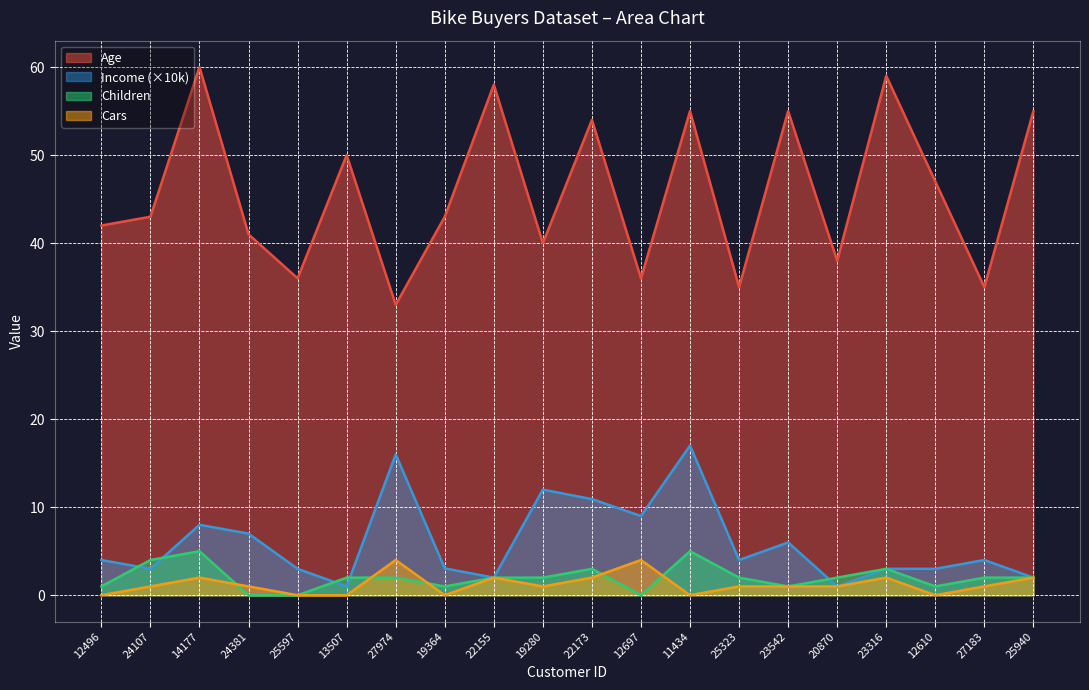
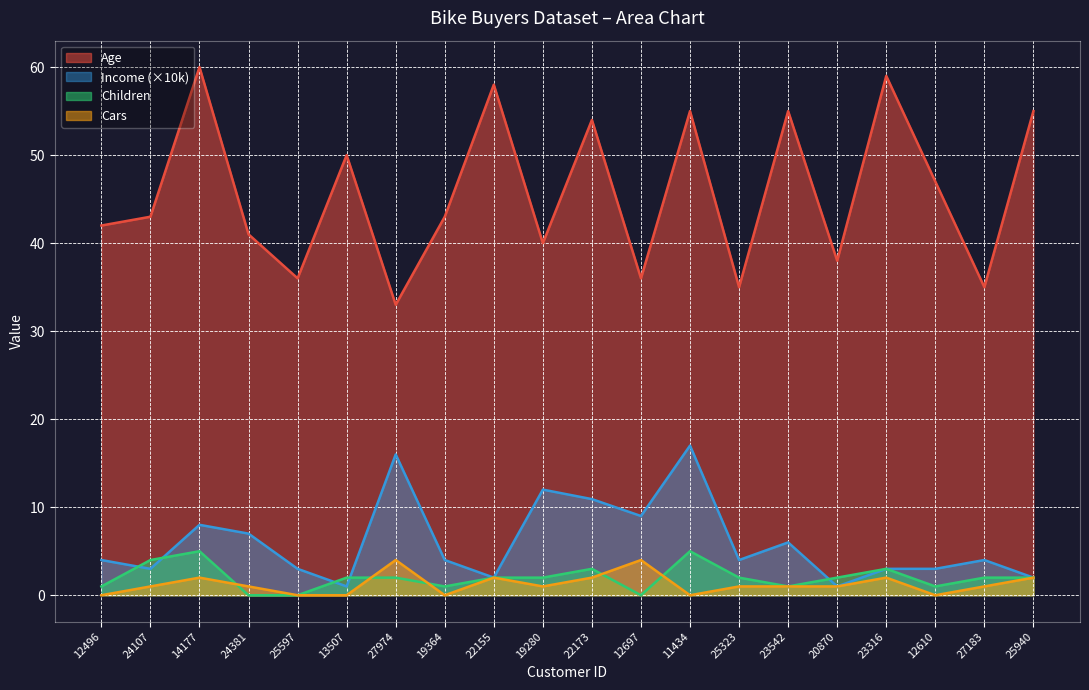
Income (×10k), 19364: 3 -> 4
